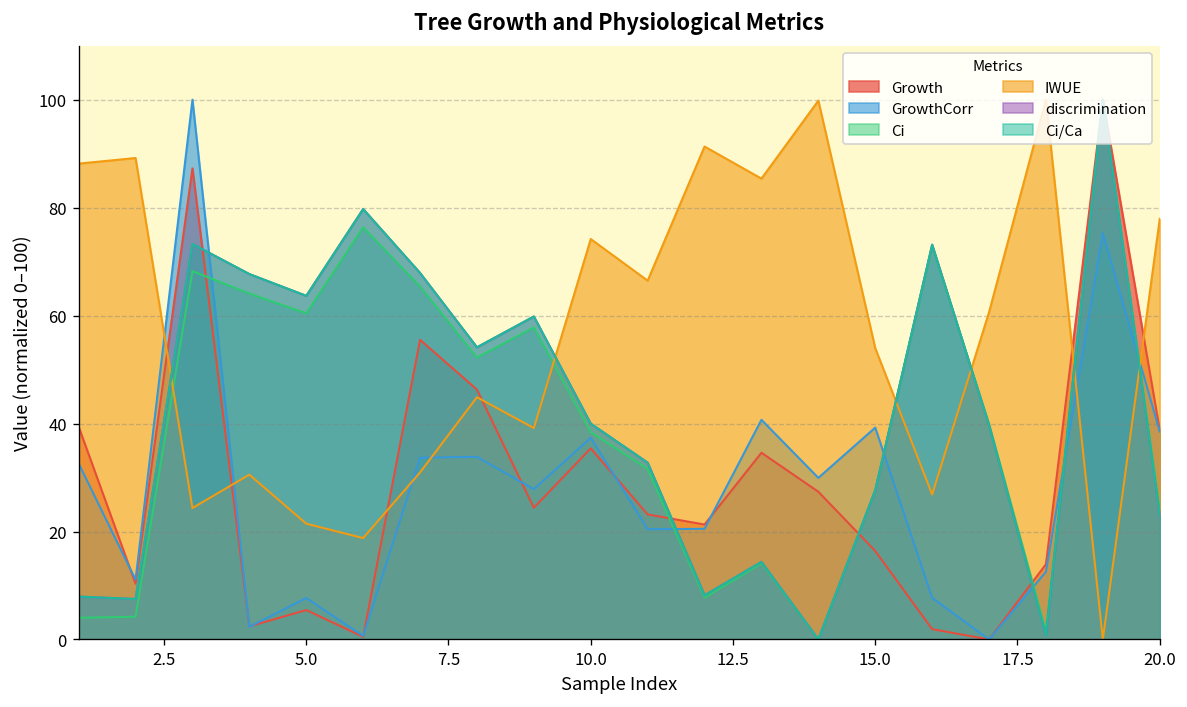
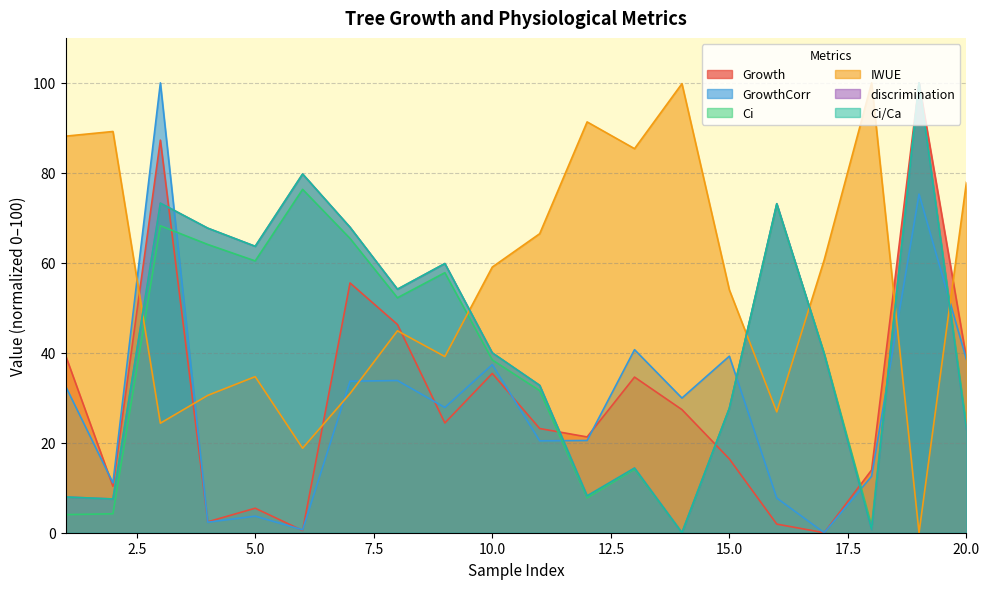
GrowthCorr, 5.0: 8 -> 4
IWUE, 5.0: 21 -> 35
IWUE, 10.0: 74 -> 59
